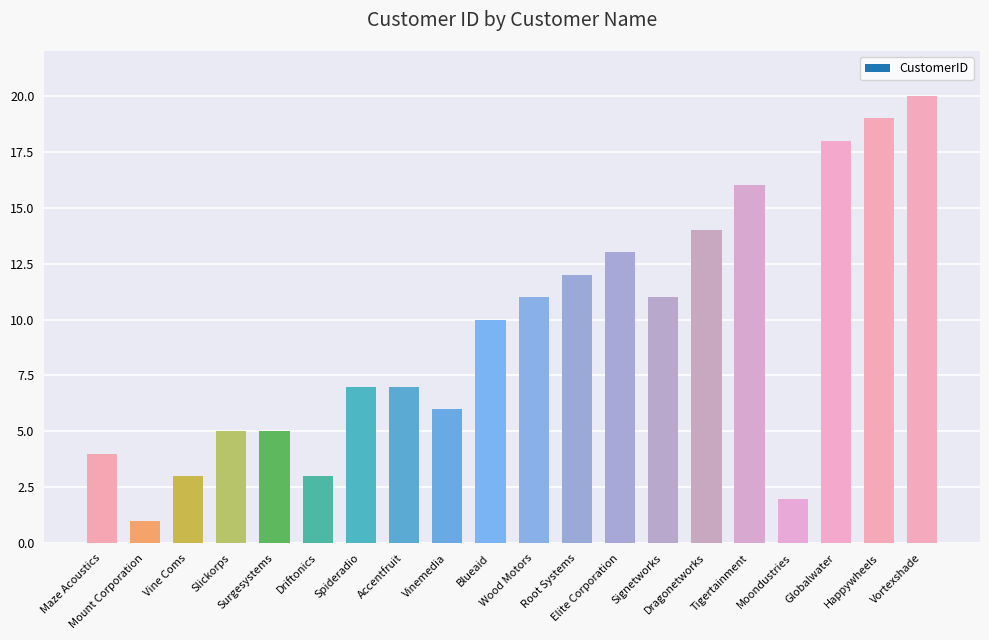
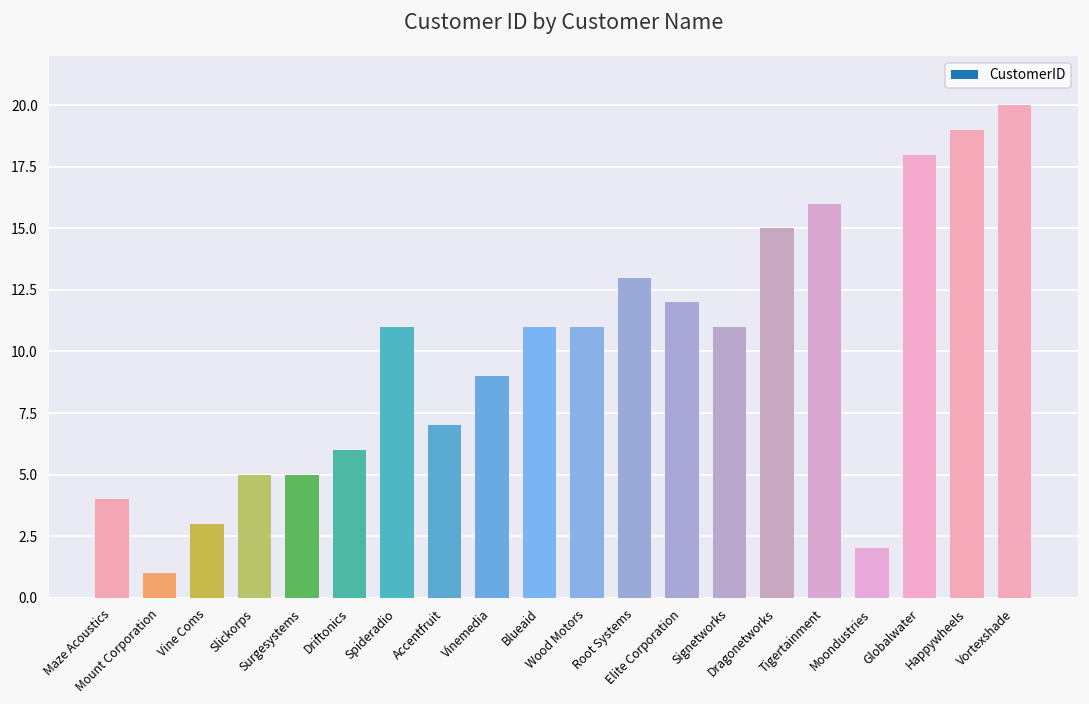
Driftonics: 3 -> 6
Spideradio: 7 -> 11
Vinemedia: 6 -> 9
Blueaid: 10 -> 11
Root Systems: 12 -> 13
Elite Corporation: 13 -> 12
Dragonetworks: 14 -> 15
